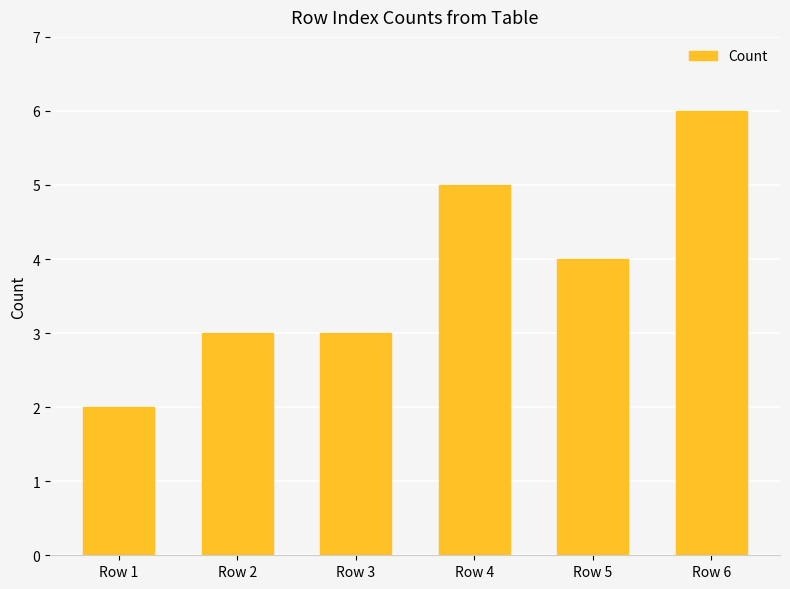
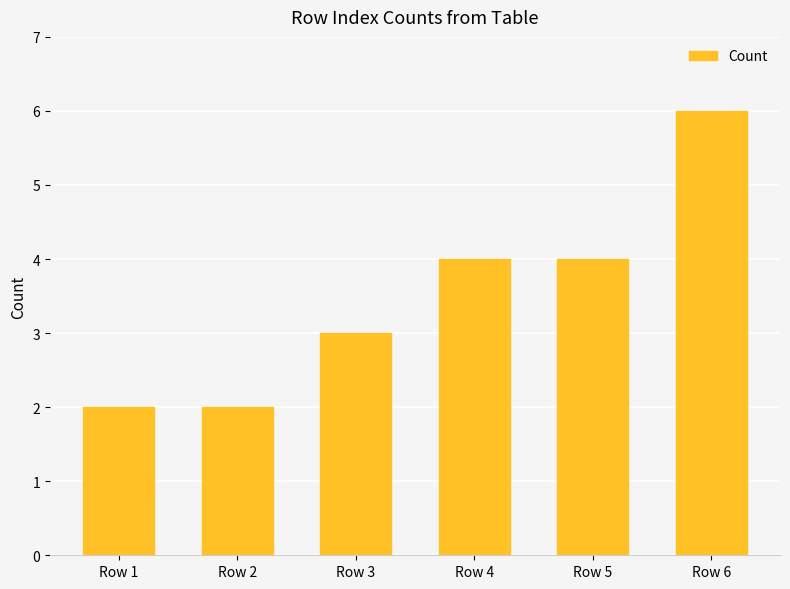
Row 2: 3 -> 2
Row 4: 5 -> 4
